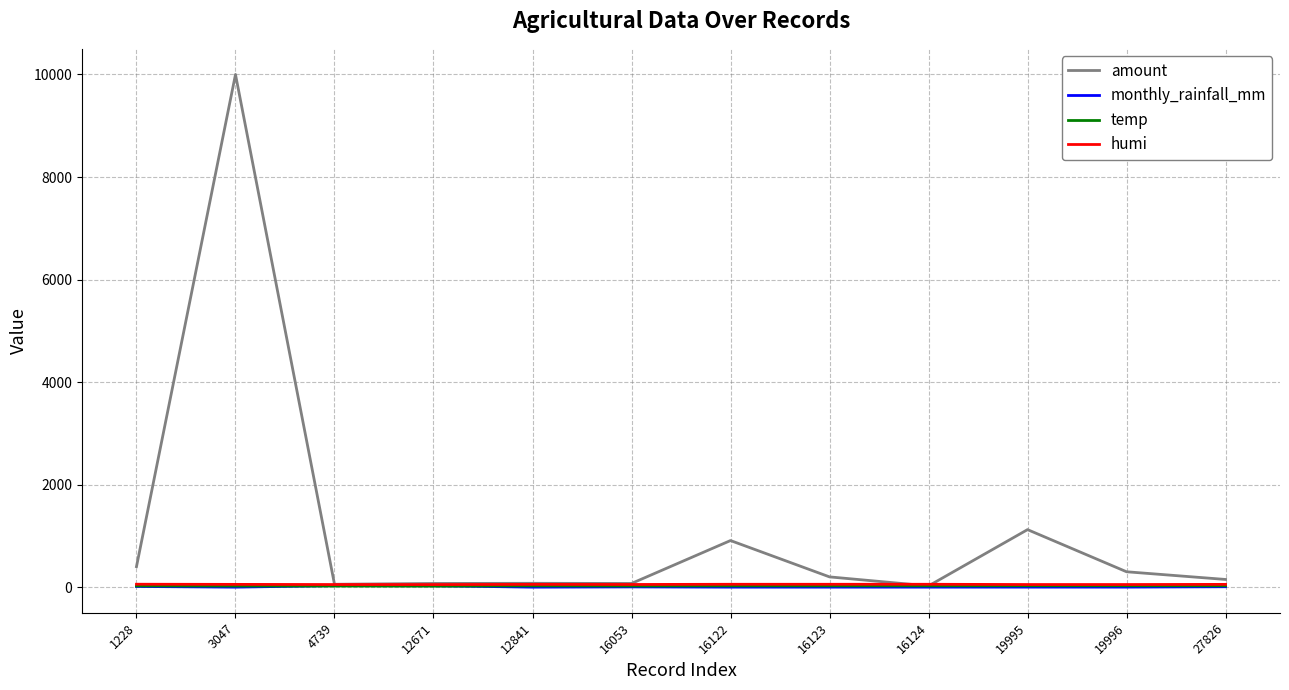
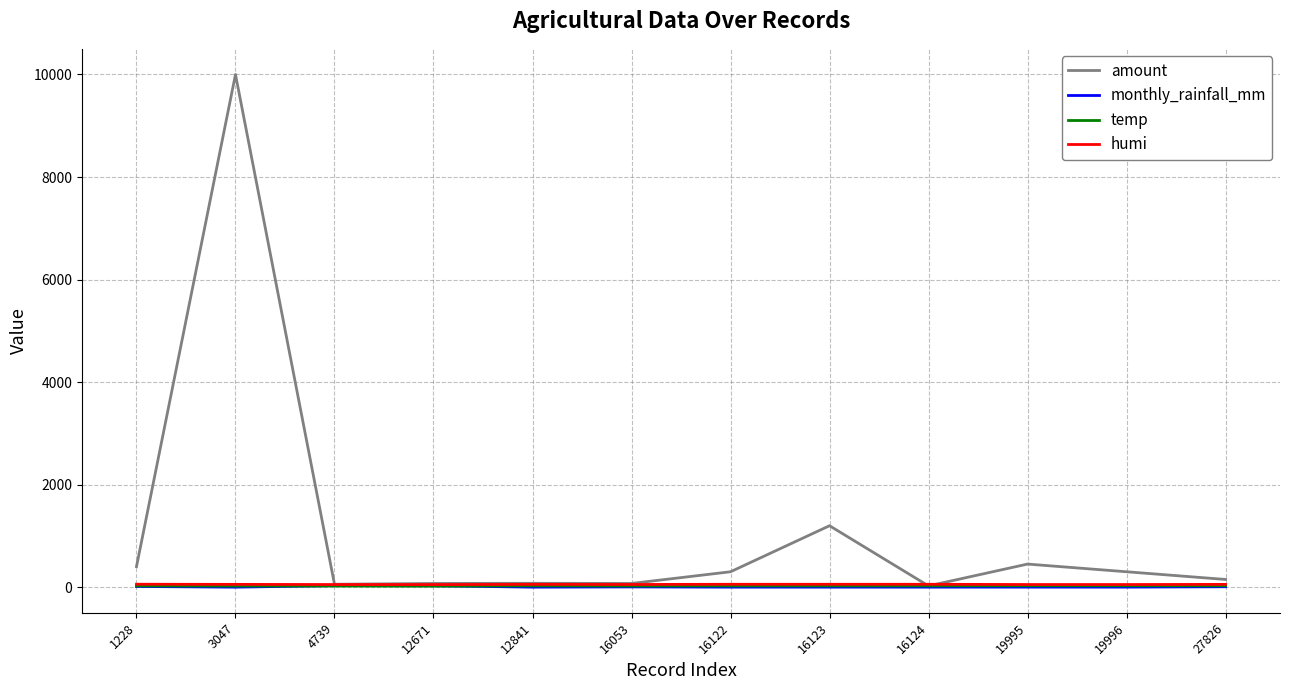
amount, 16122: 900 -> 300
amount, 16123: 200 -> 1200
amount, 19995: 1100 -> 500
